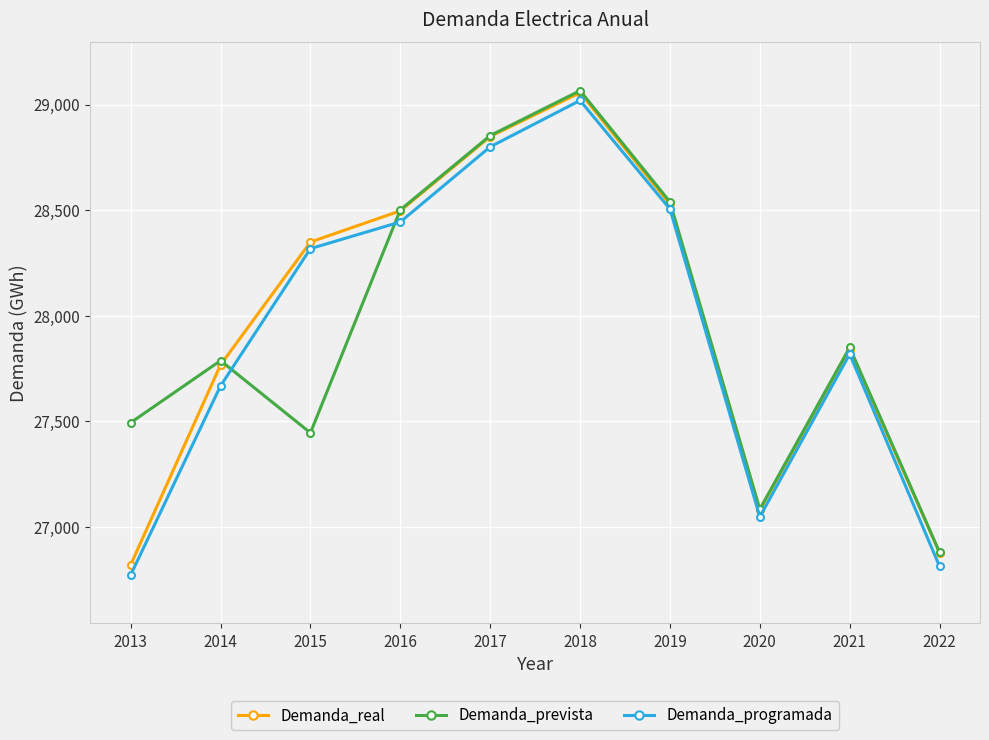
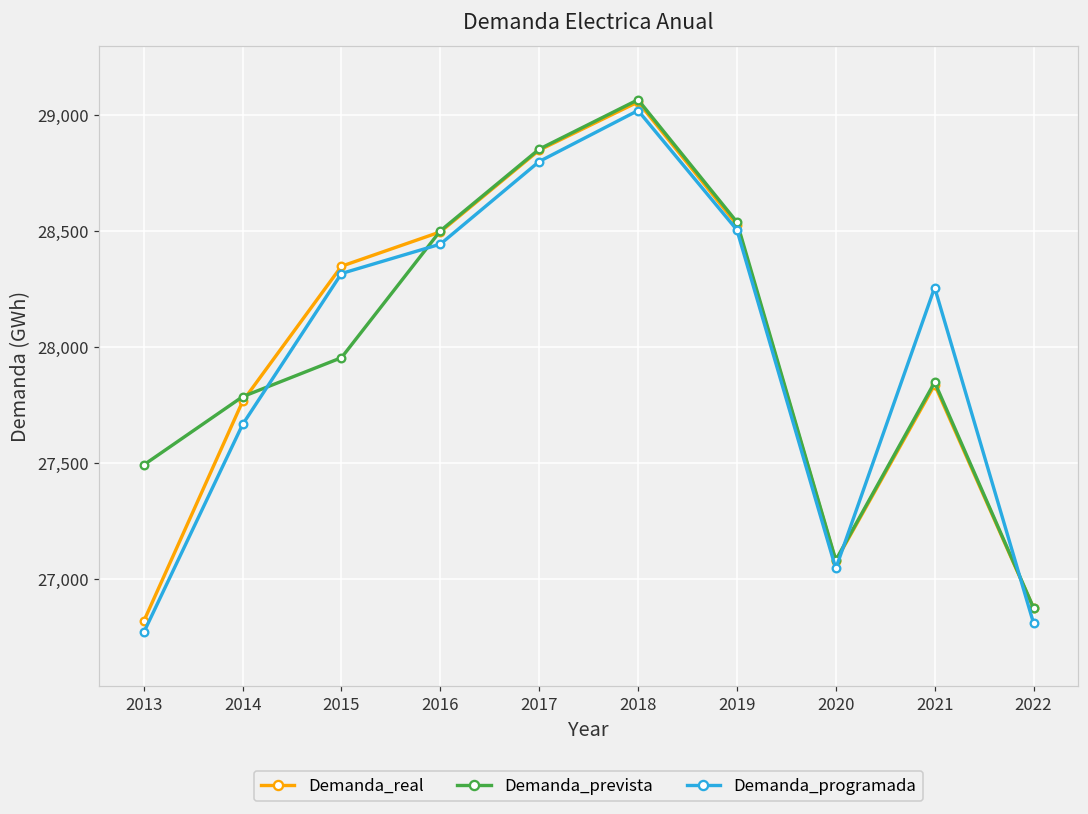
Demanda_prevista, 2015: 27,440 -> 27,950
Demanda_programada, 2021: 27,820 -> 28,260
